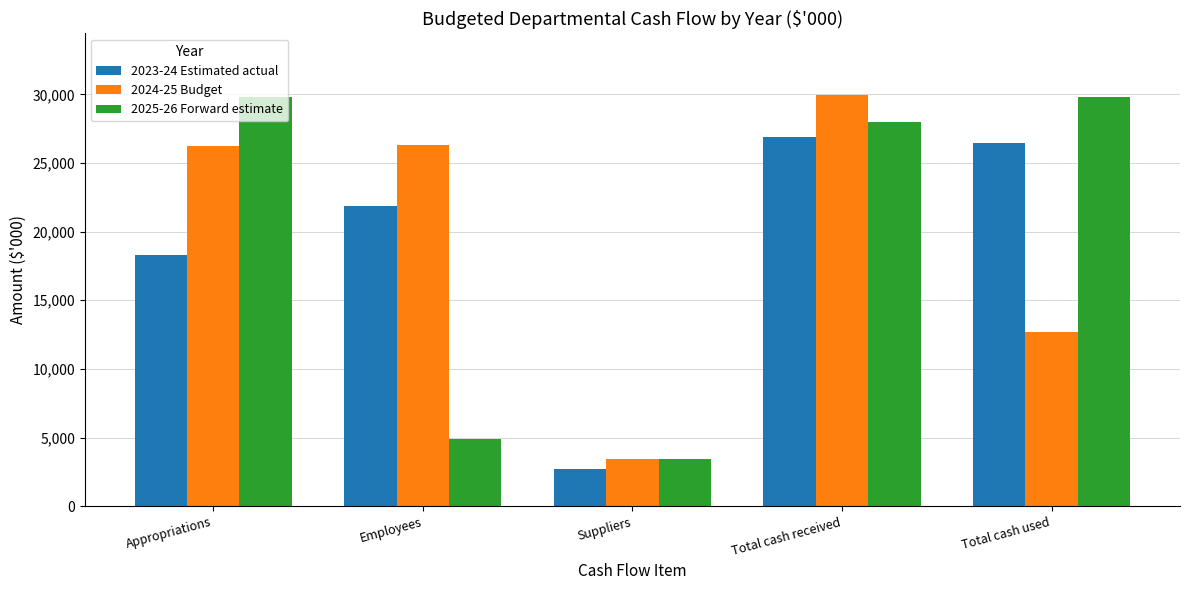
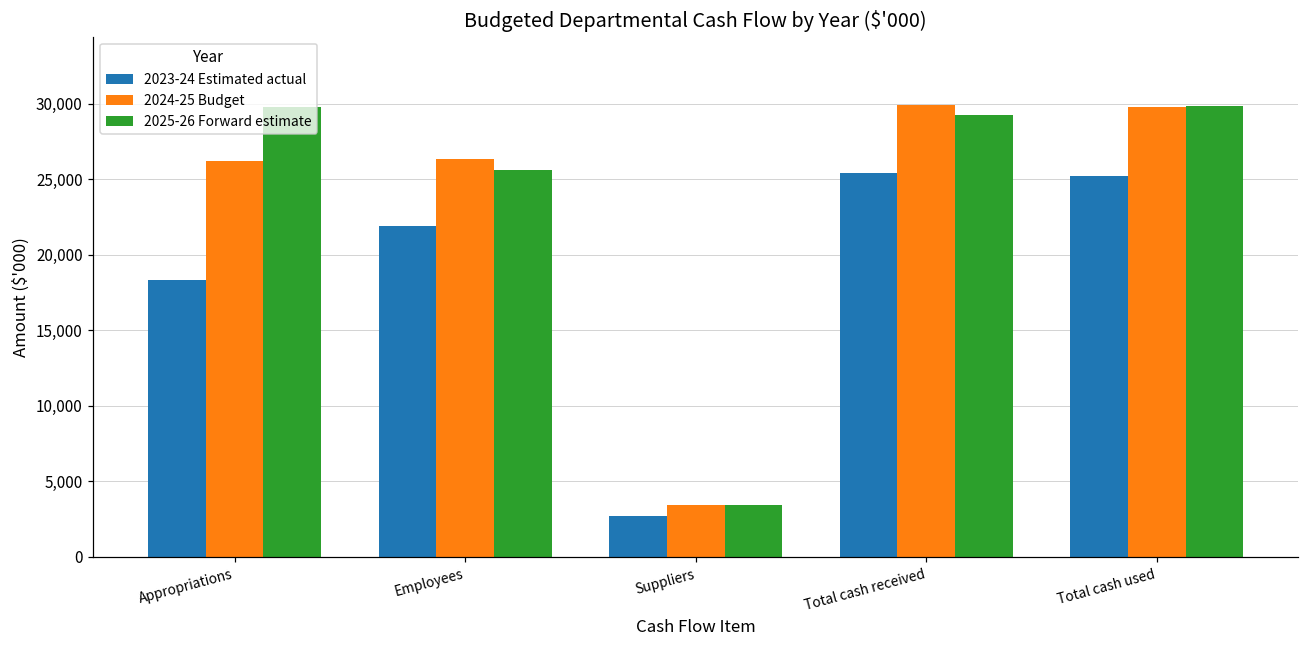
2025-26 Forward estimate, Employees: 4,900 -> 25,600
2023-24 Estimated actual, Total cash received: 26,900 -> 25,400
2025-26 Forward estimate, Total cash received: 28,000 -> 29,300
2023-24 Estimated actual, Total cash used: 26,500 -> 25,200
2024-25 Budget, Total cash used: 12,700 -> 29,800
